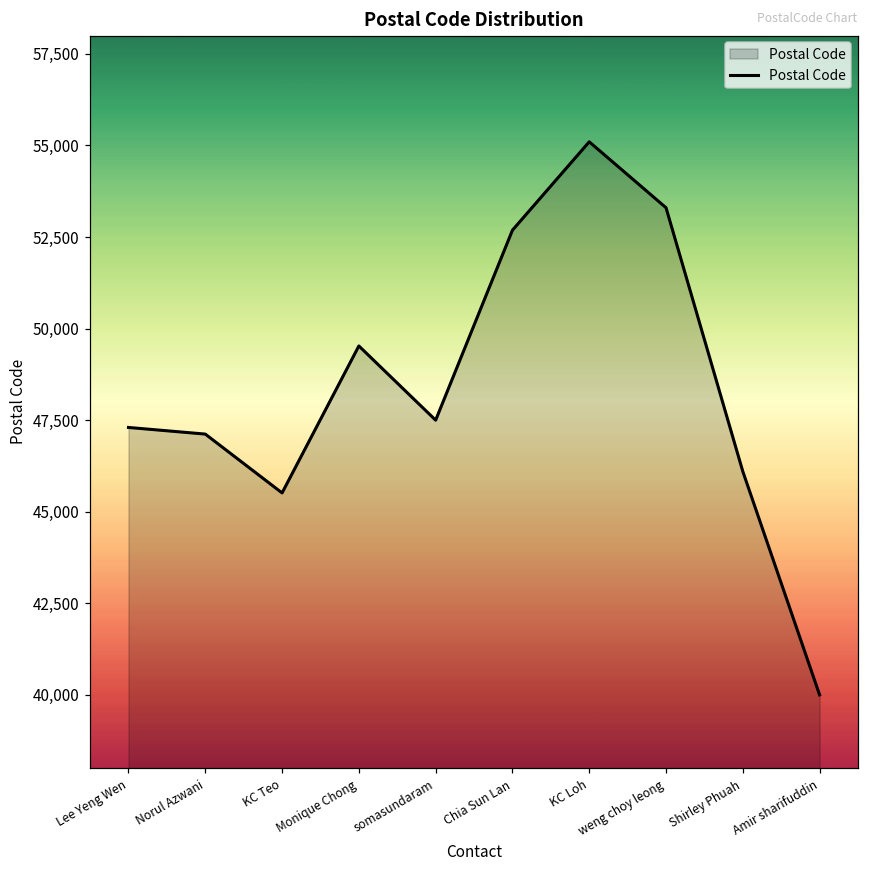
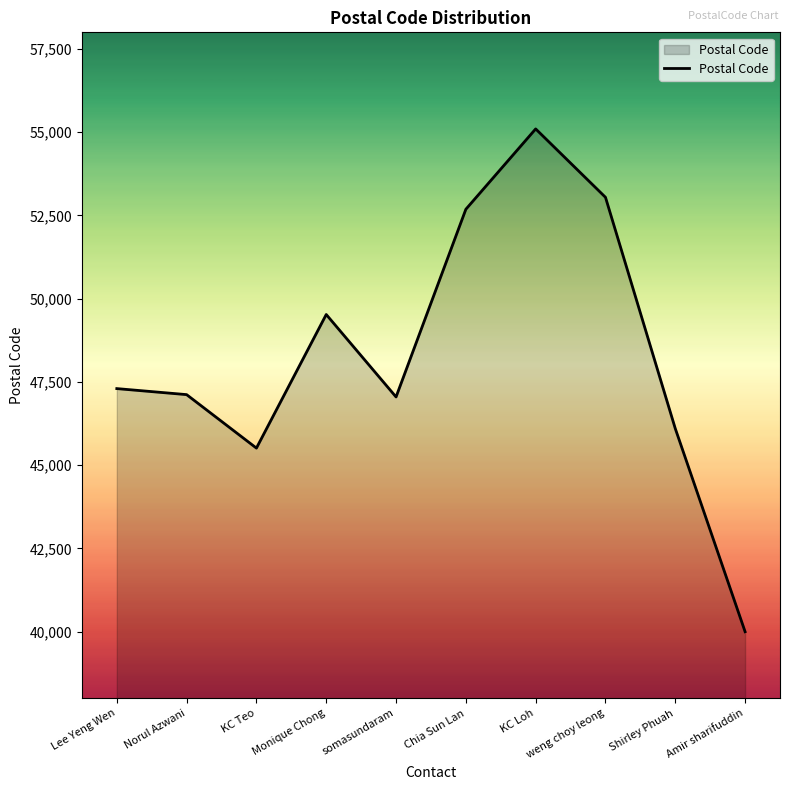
somasundaram: 47,500 -> 47,100
weng choy leong: 53,300 -> 53,000
